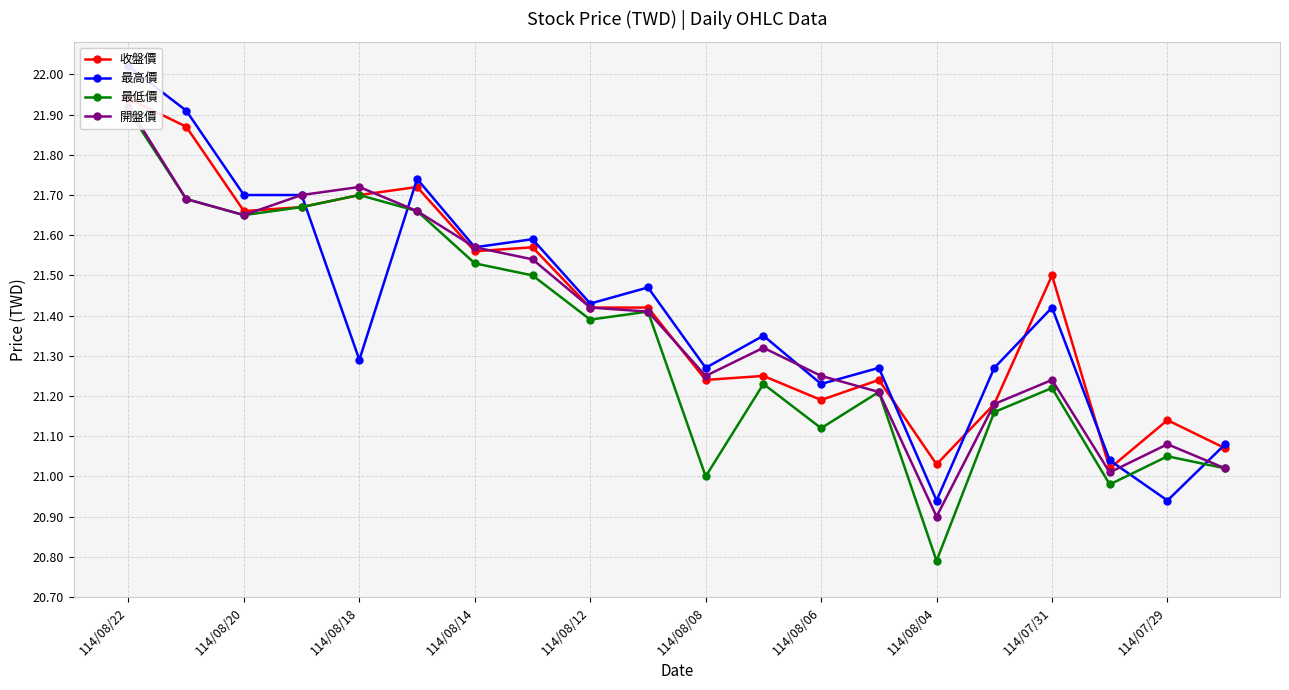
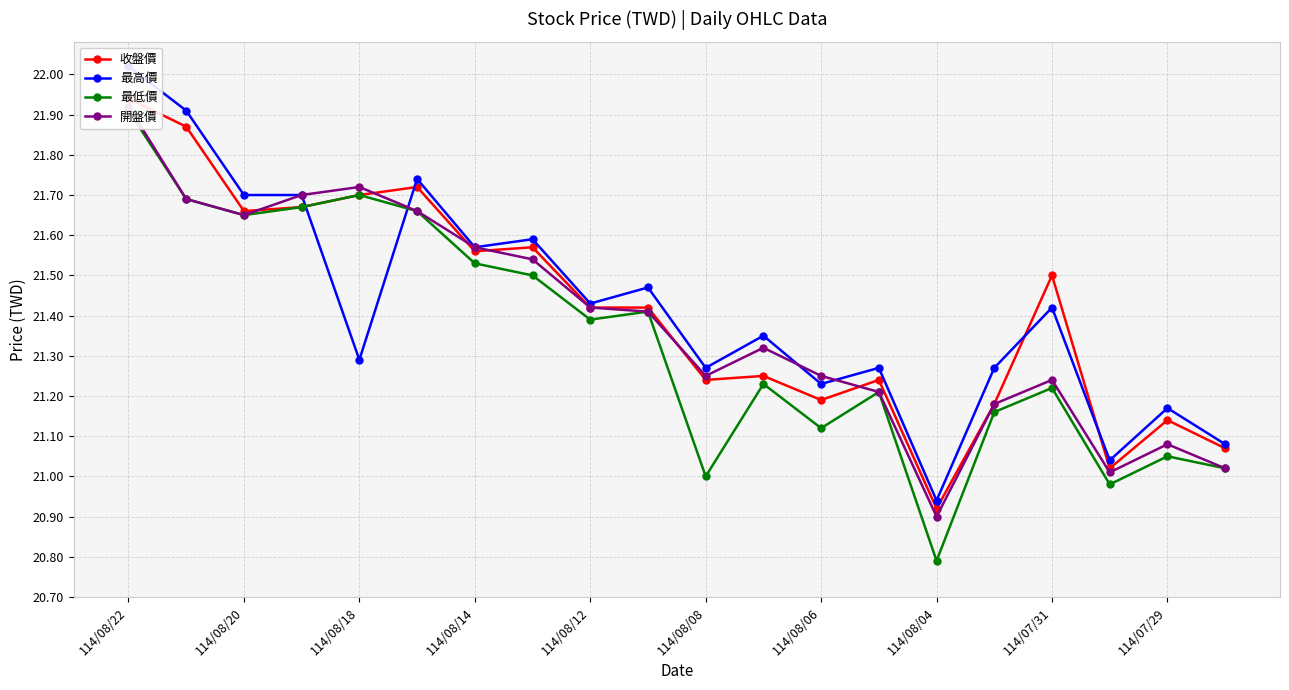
收盤價, 114/08/04: 21.03 -> 20.92
最高價, 114/07/29: 20.94 -> 21.17
